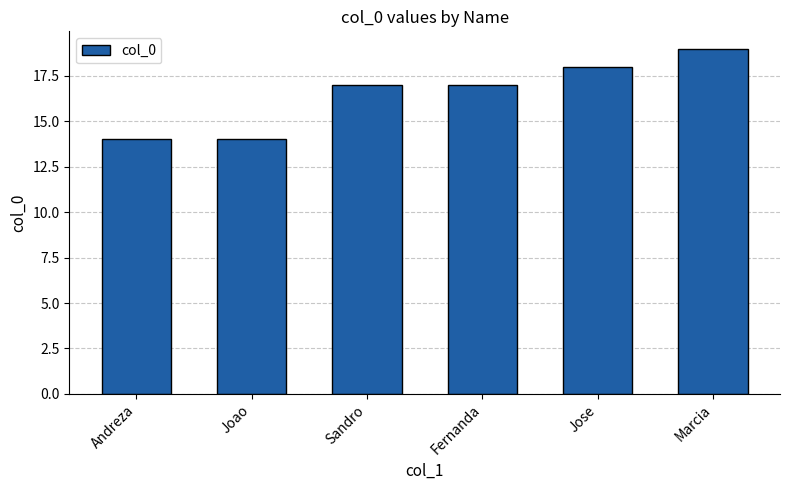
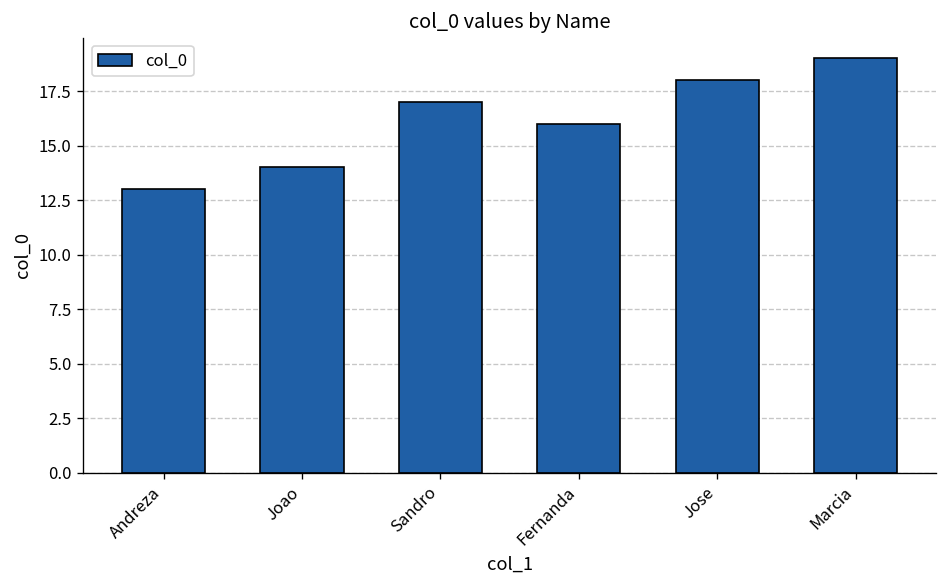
Andreza: 14 -> 13
Fernanda: 17 -> 16
